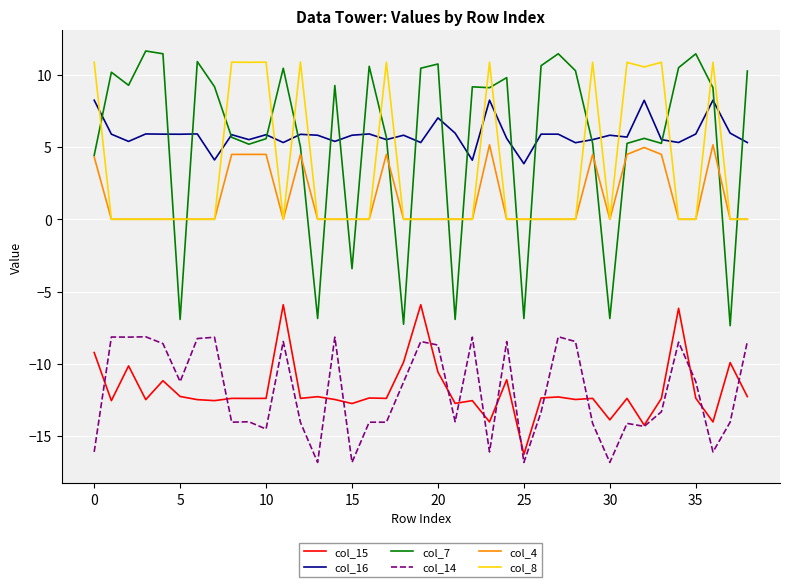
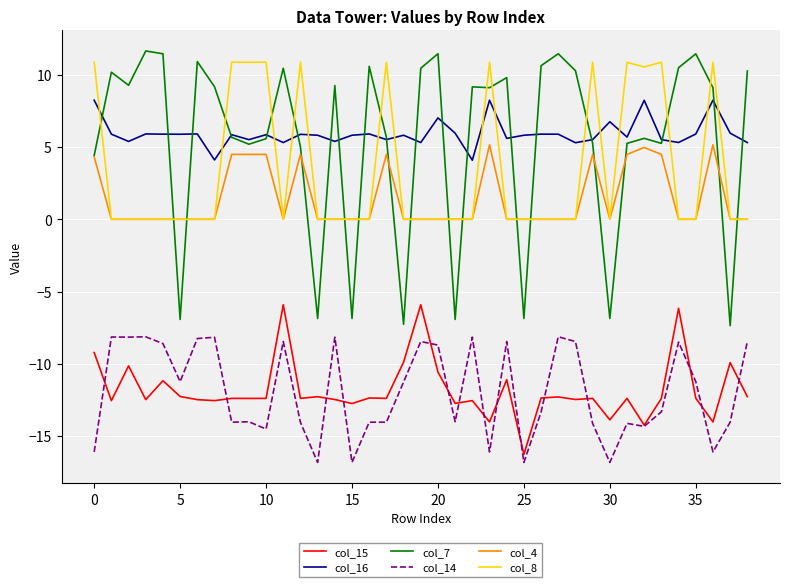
col_7, 15: -3.4 -> -6.9
col_7, 20: 10.7 -> 11.5
col_16, 25: 3.8 -> 5.8
col_16, 30: 5.8 -> 6.8
